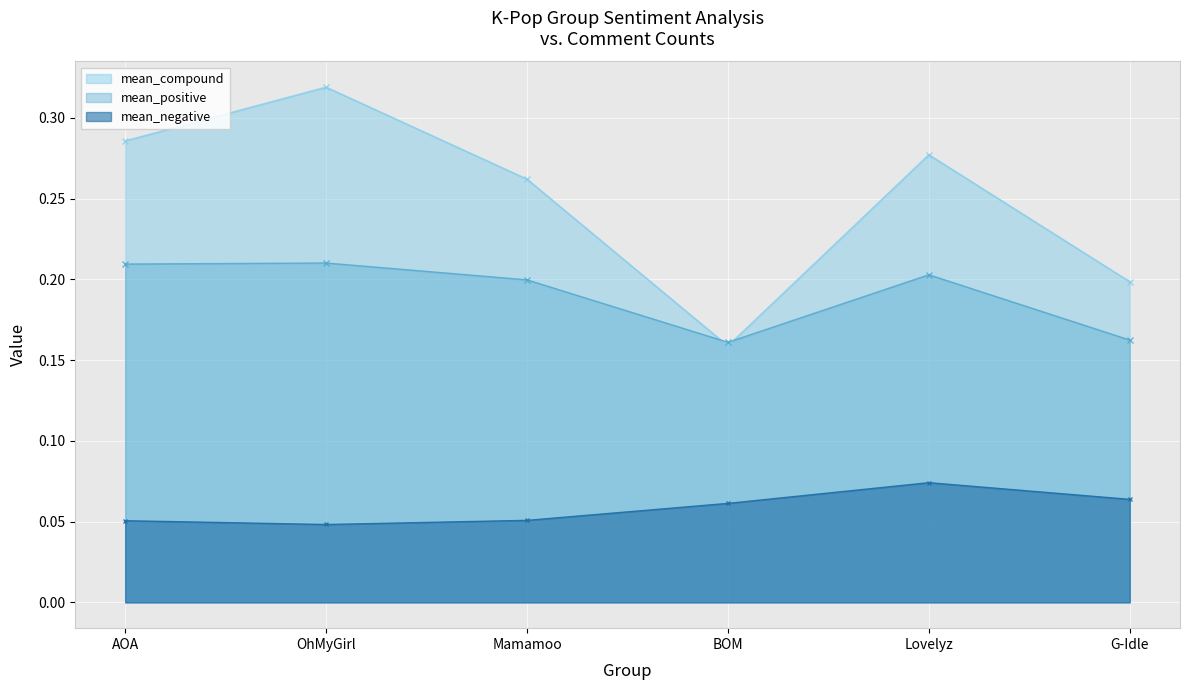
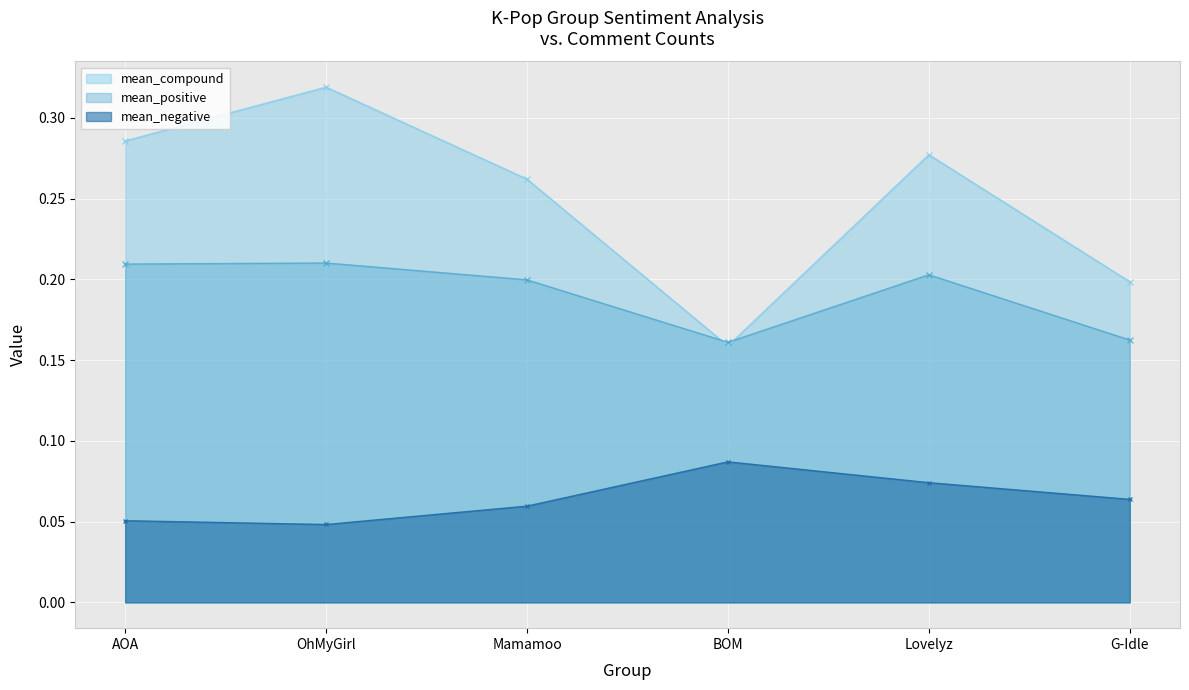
mean_negative, Mamamoo: 0.051 -> 0.060
mean_negative, BOM: 0.061 -> 0.087
